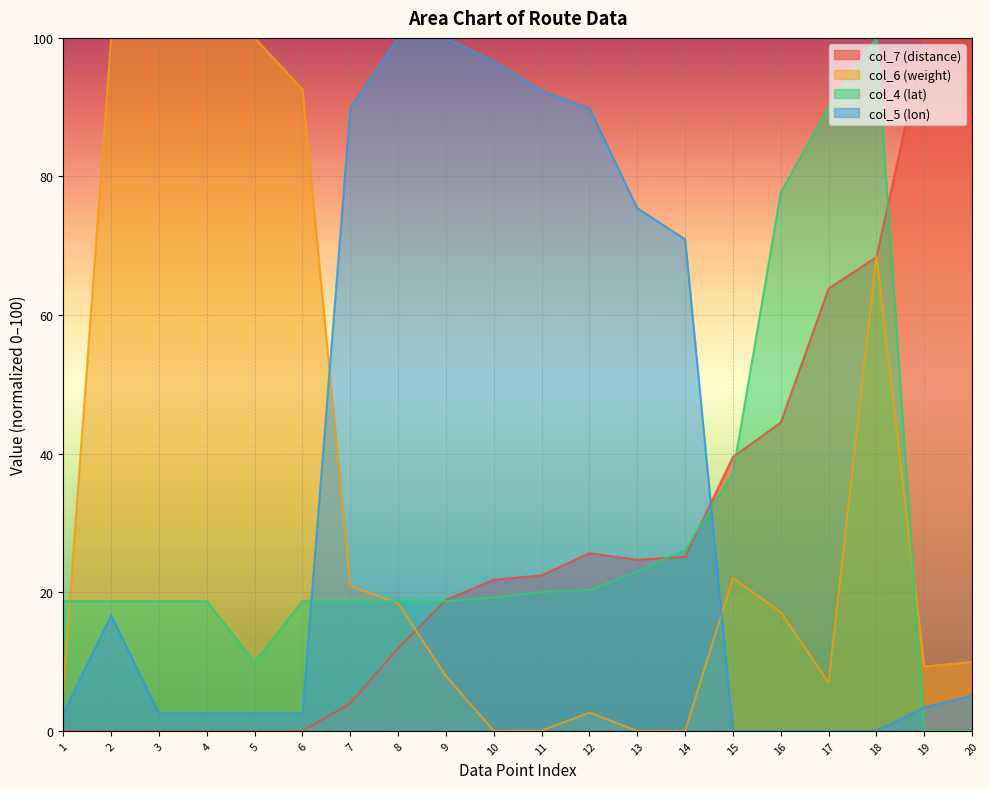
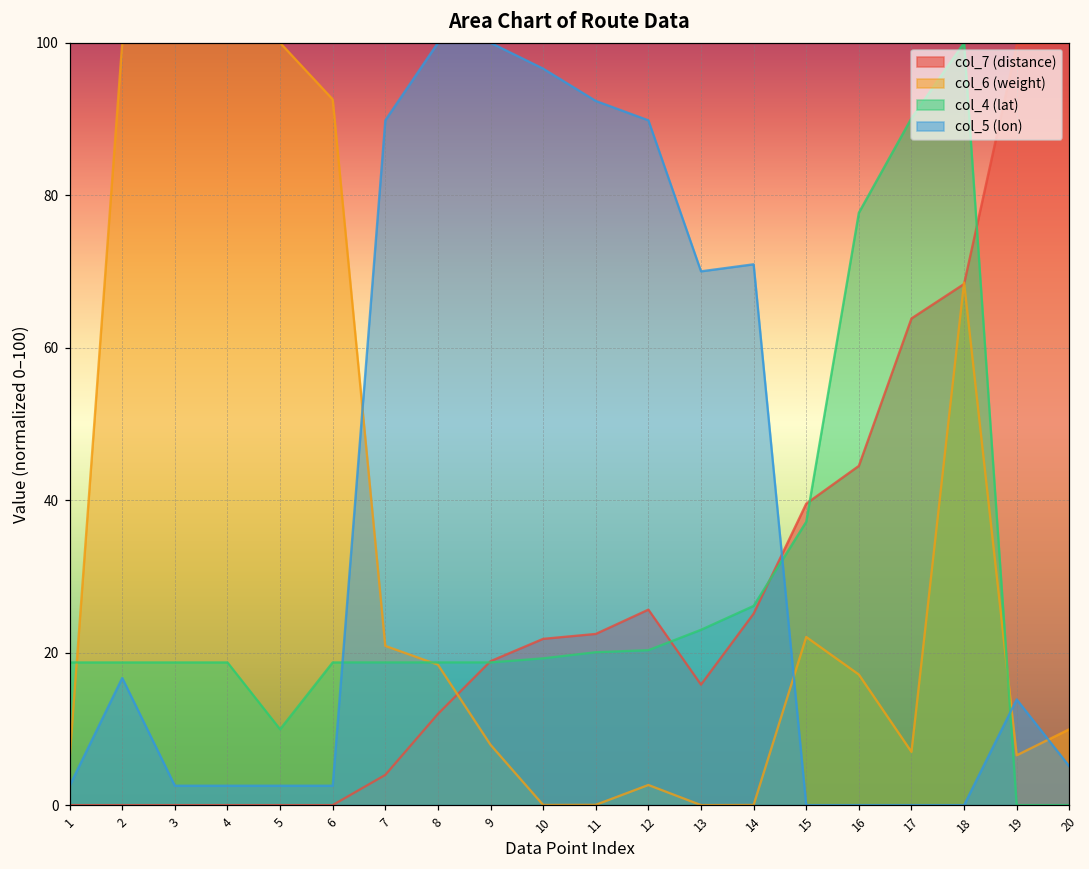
col_7 (distance), 13: 25 -> 16
col_5 (lon), 13: 75 -> 70
col_6 (weight), 19: 9 -> 7
col_5 (lon), 19: 3 -> 14
